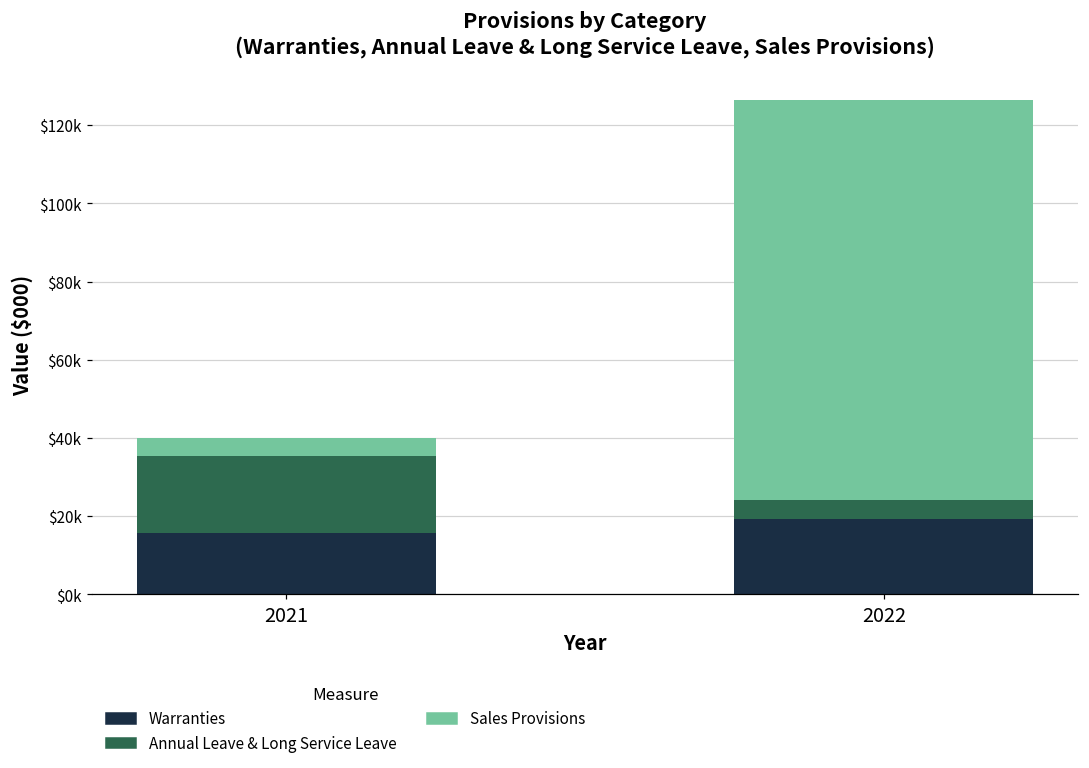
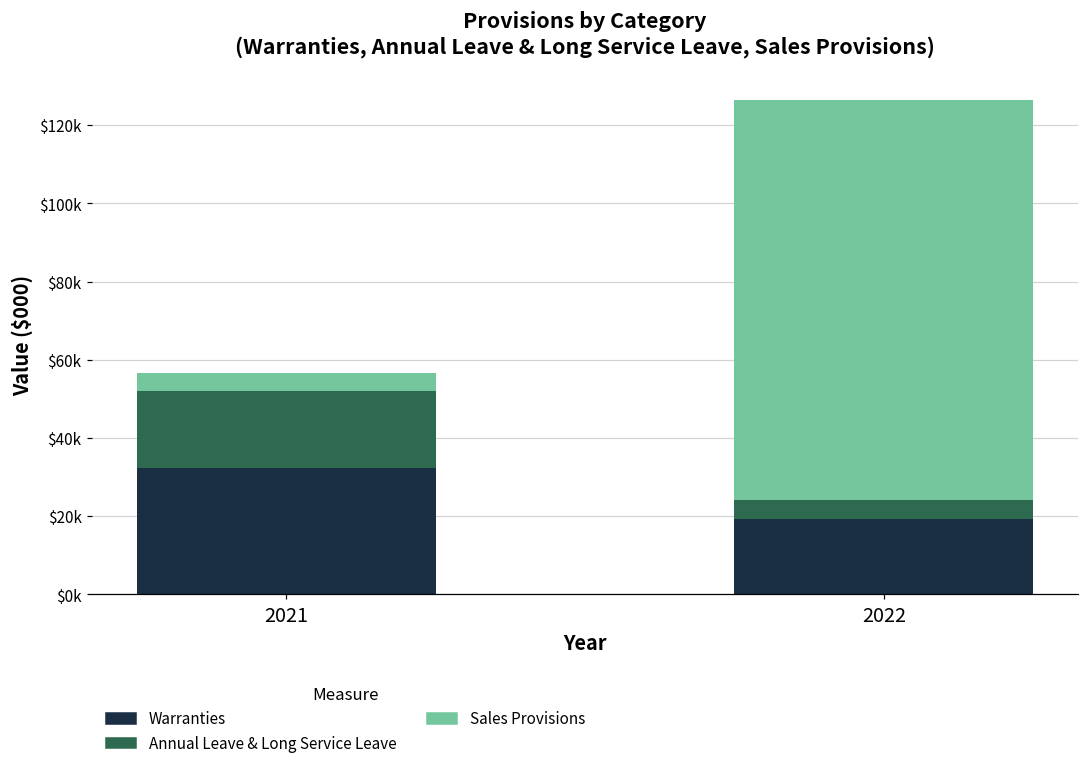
Warranties, 2021: $16000 -> $32000
